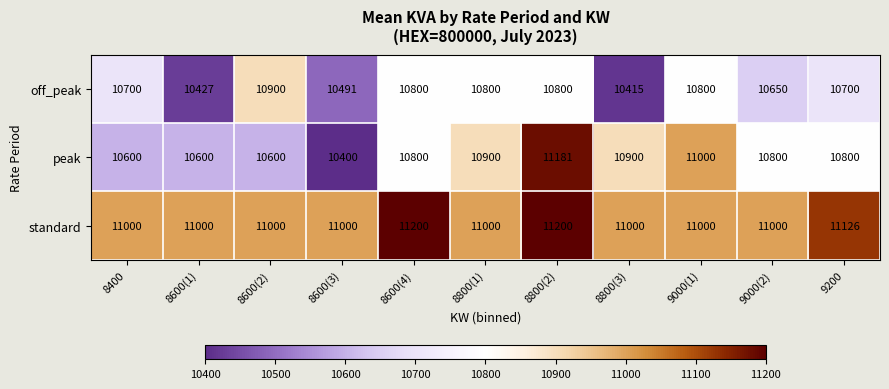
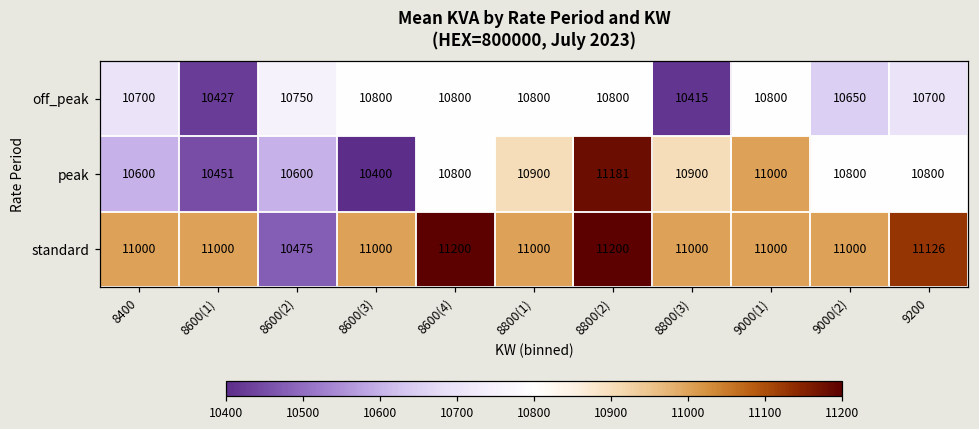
off_peak, 8600(2): 10900 -> 10750
off_peak, 8600(3): 10491 -> 10800
peak, 8600(1): 10600 -> 10451
standard, 8600(2): 11000 -> 10475
